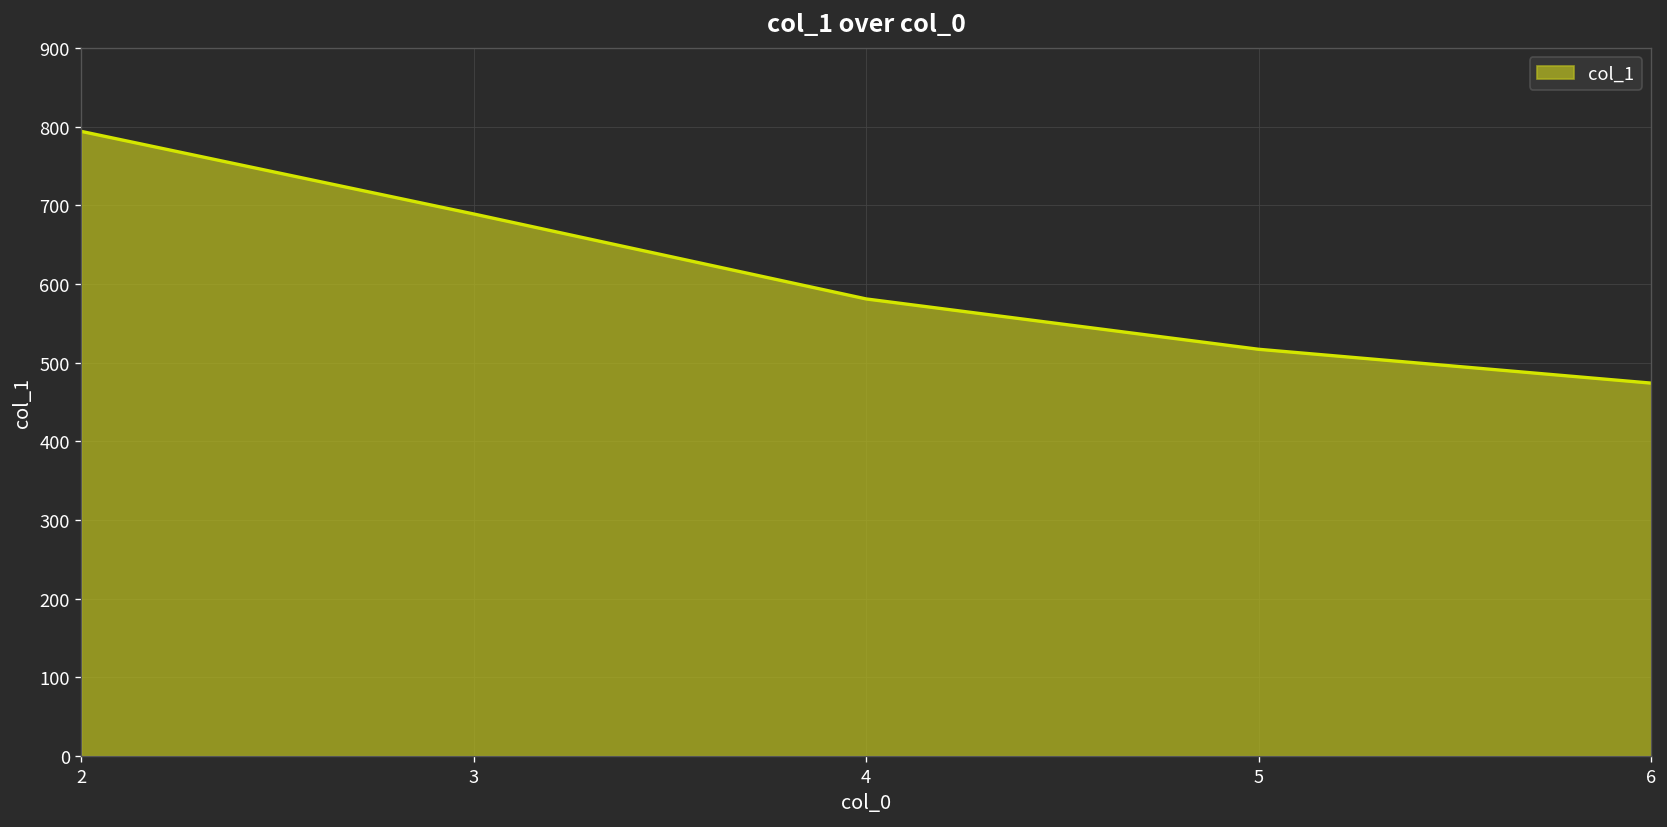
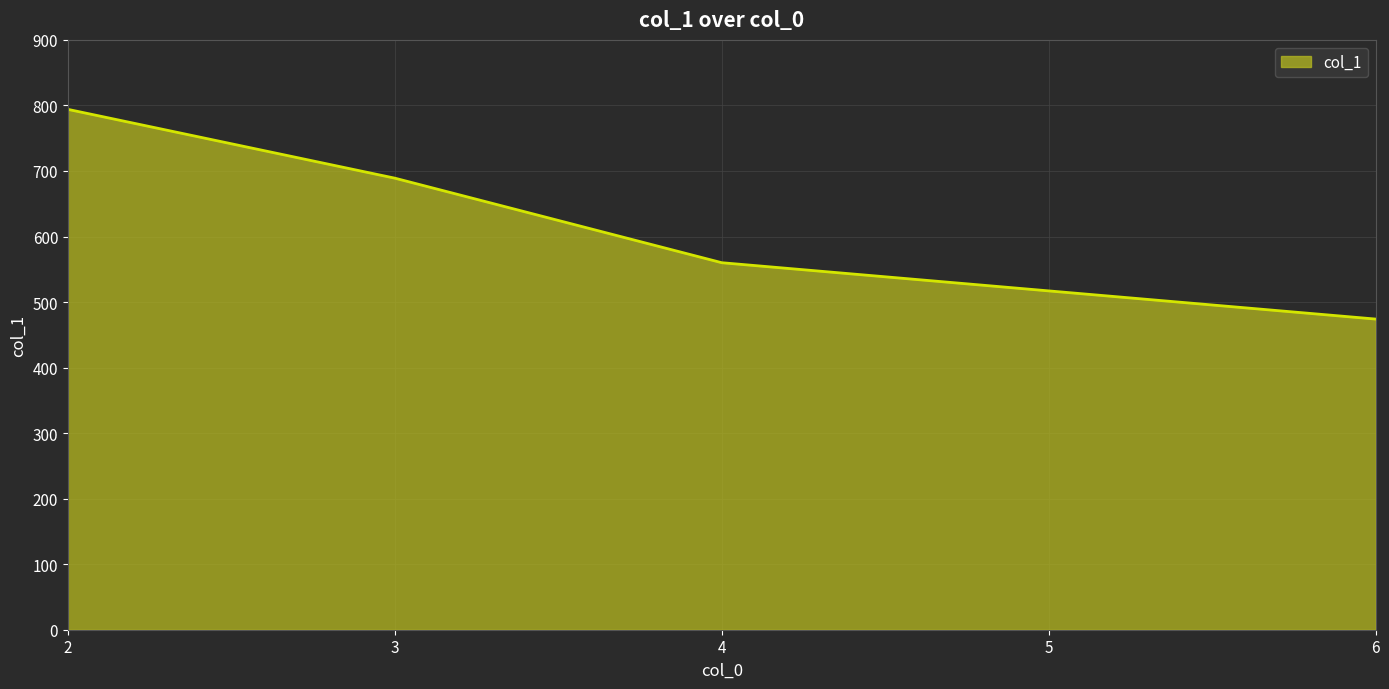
4: 580 -> 560
